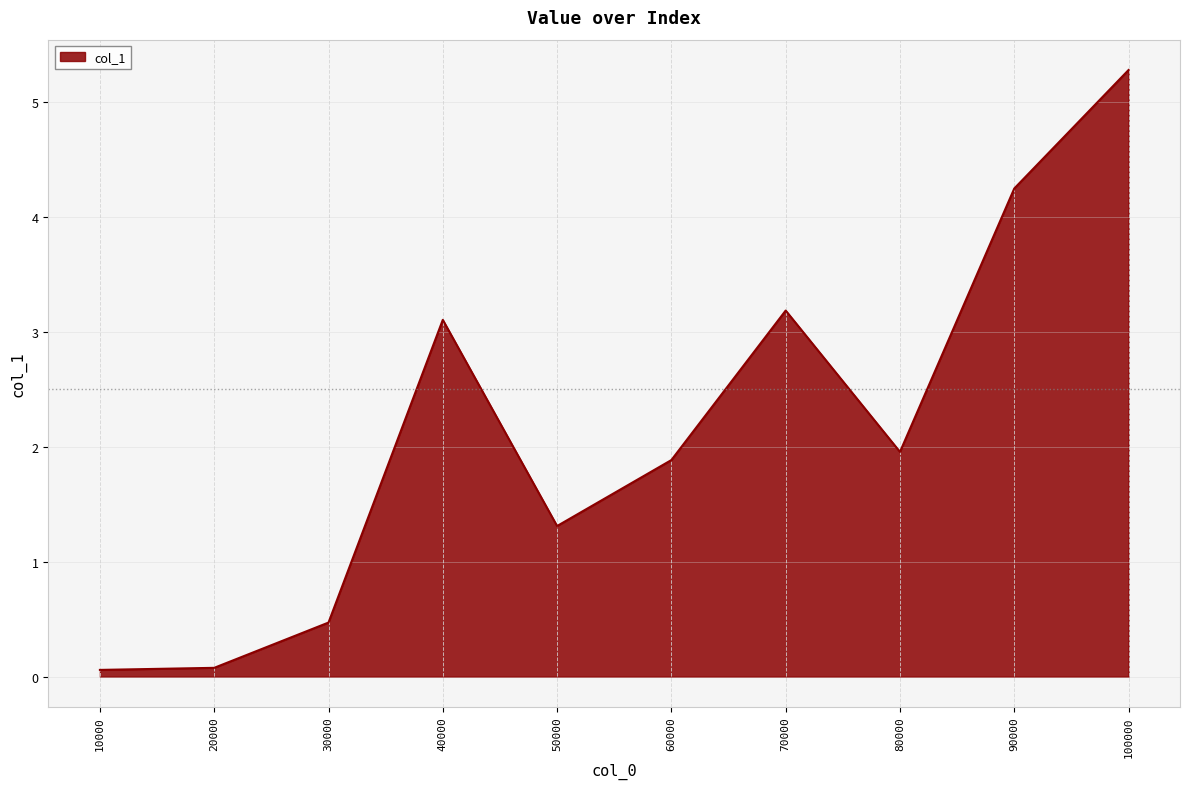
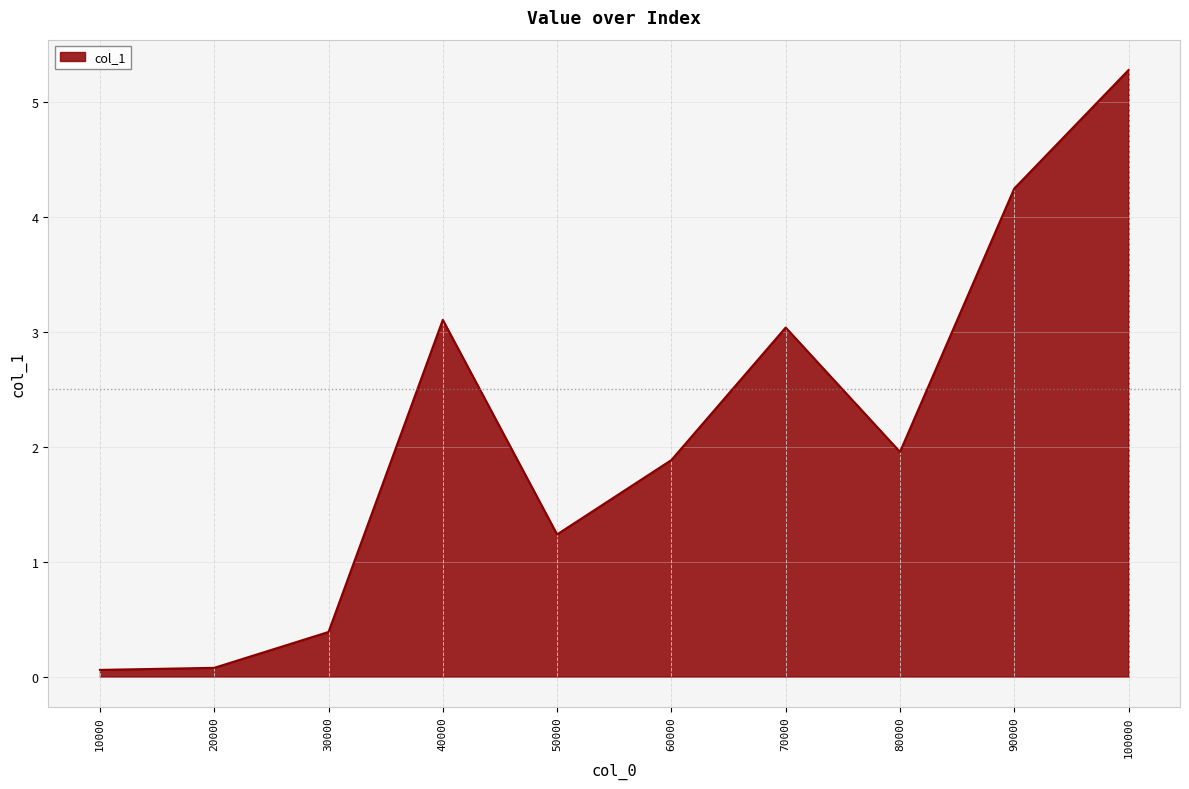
30000: 0.47 -> 0.39
50000: 1.31 -> 1.24
70000: 3.19 -> 3.04
